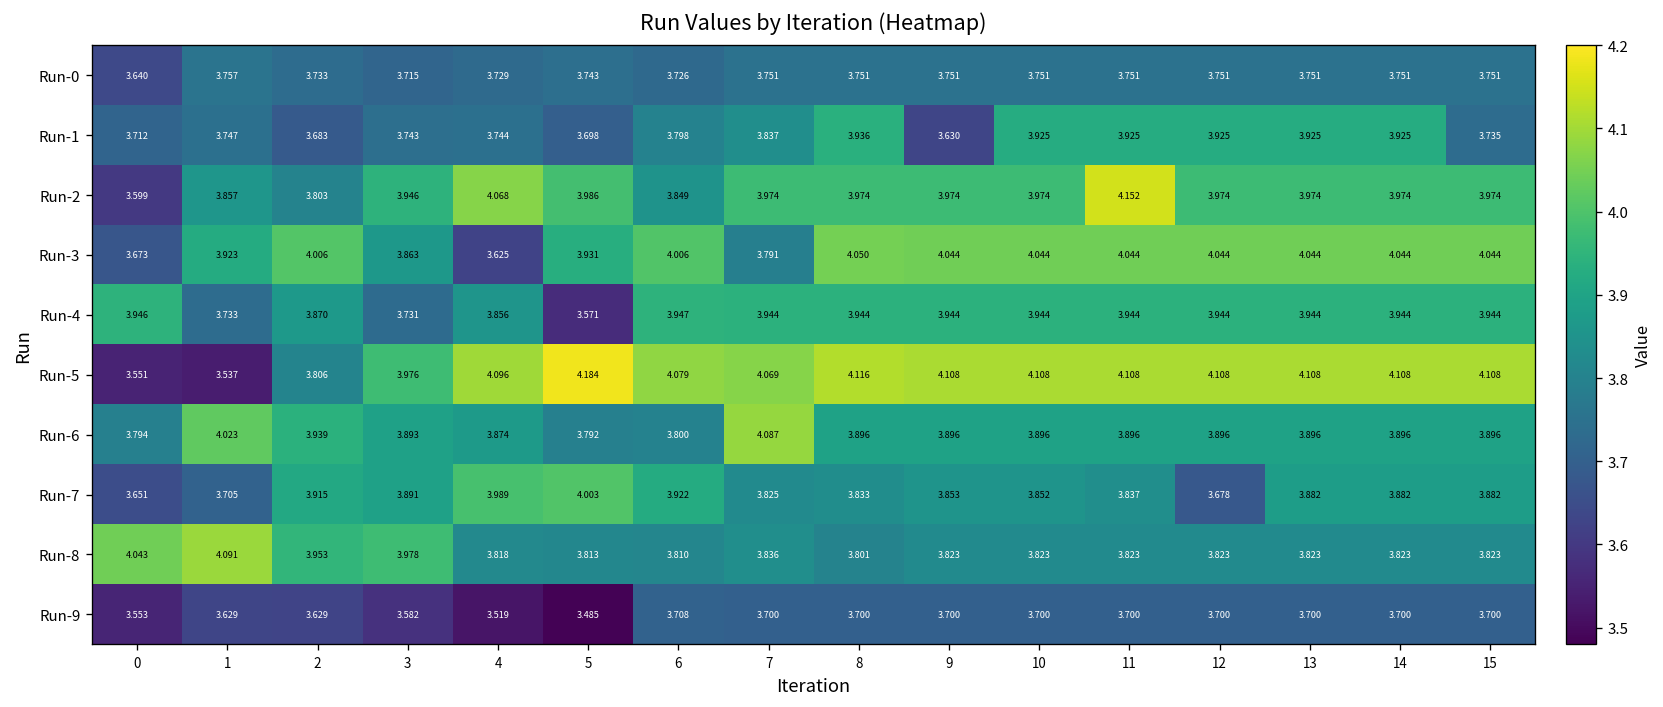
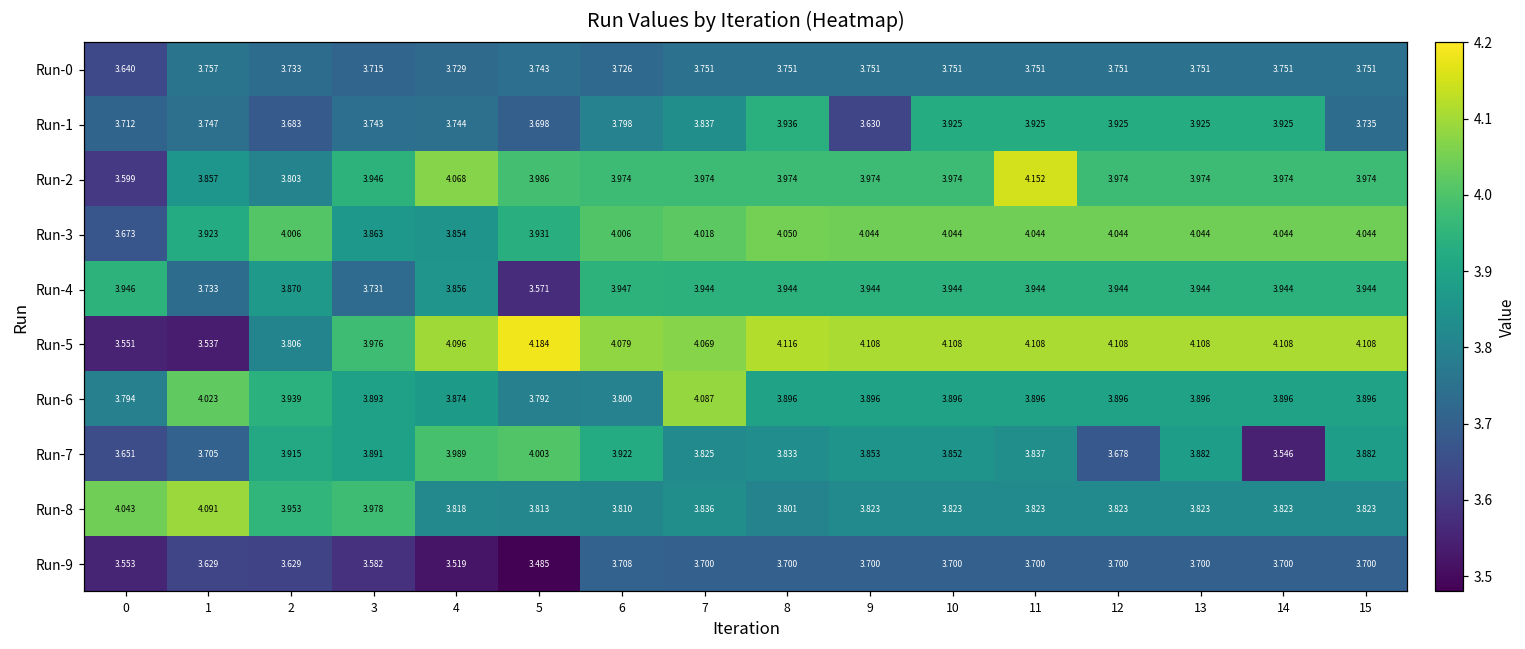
Run-2, 6: 3.849 -> 3.974
Run-3, 4: 3.625 -> 3.854
Run-3, 7: 3.791 -> 4.018
Run-7, 14: 3.882 -> 3.546
